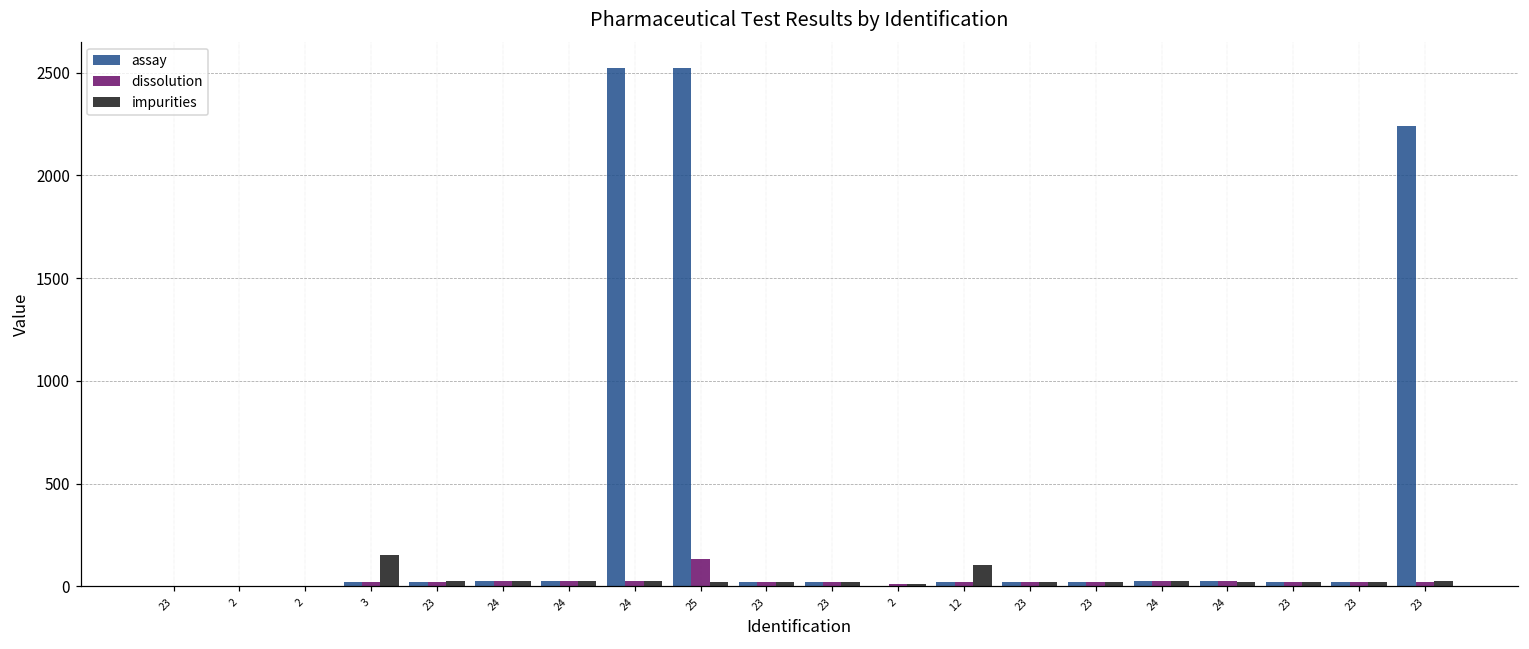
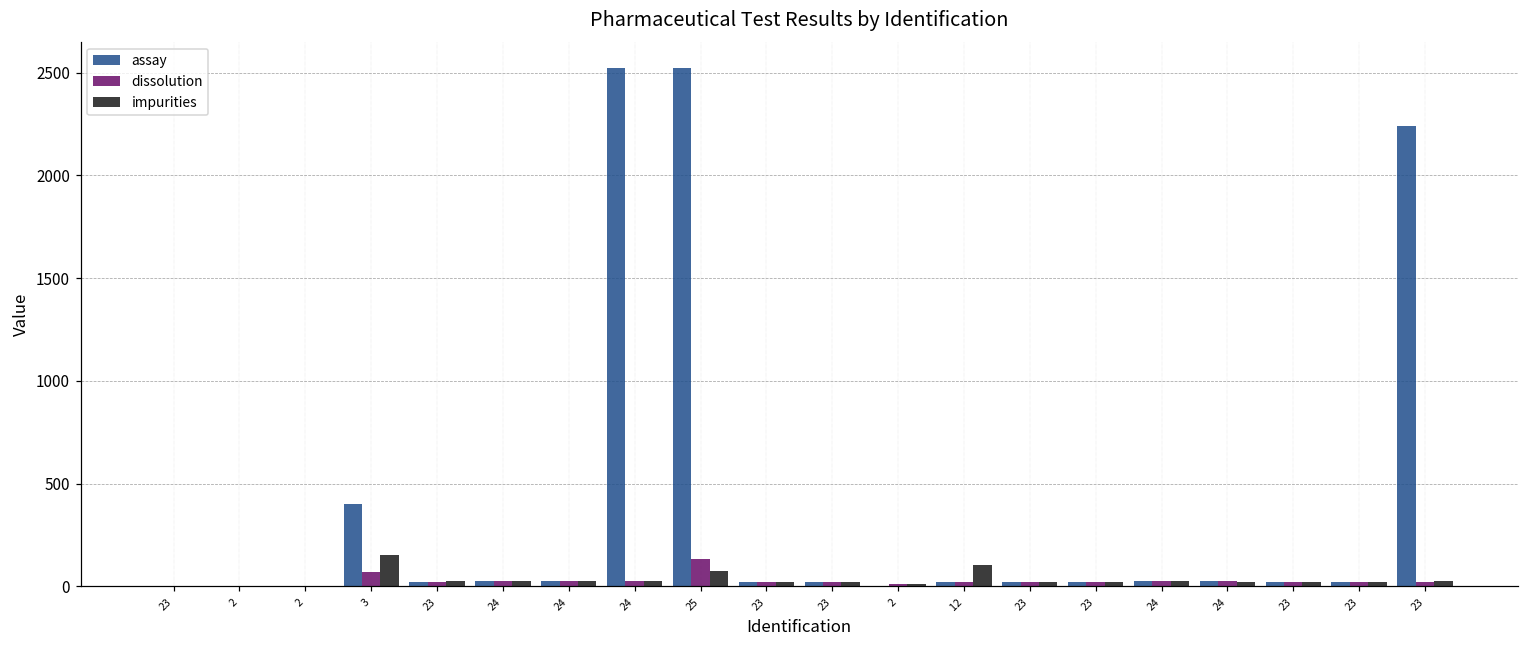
assay, 3: 20 -> 400
dissolution, 3: 20 -> 70
impurities, 25: 20 -> 70
